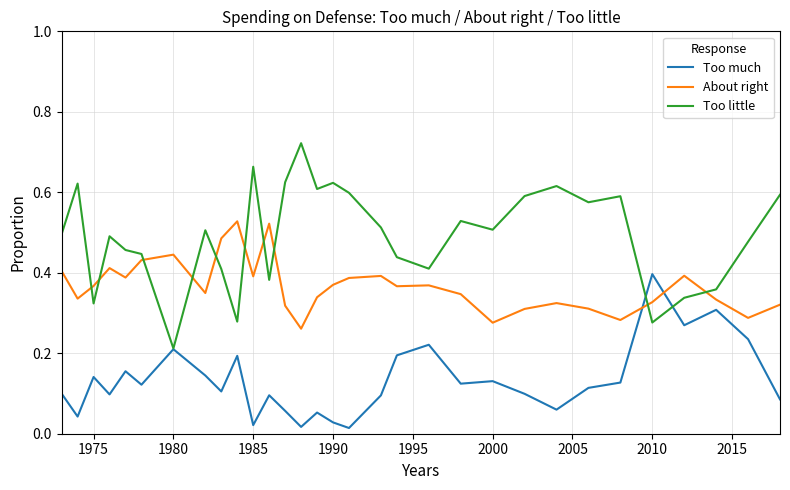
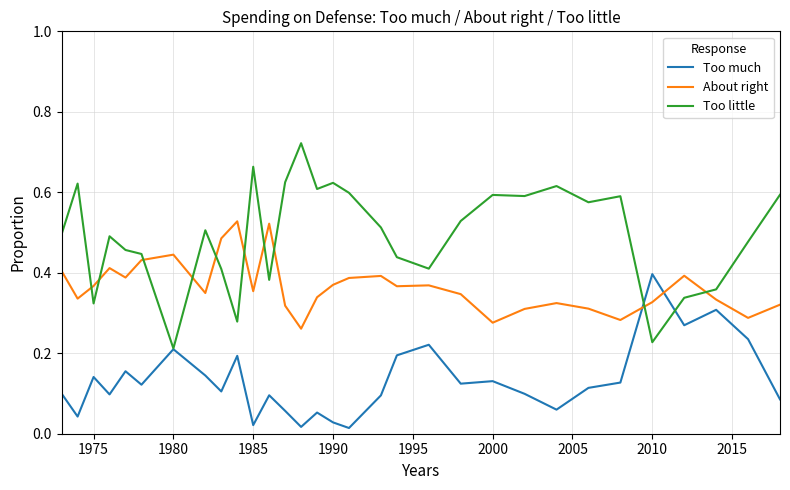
About right, 1985: 0.39 -> 0.35
Too little, 2000: 0.51 -> 0.59
Too little, 2010: 0.28 -> 0.23
